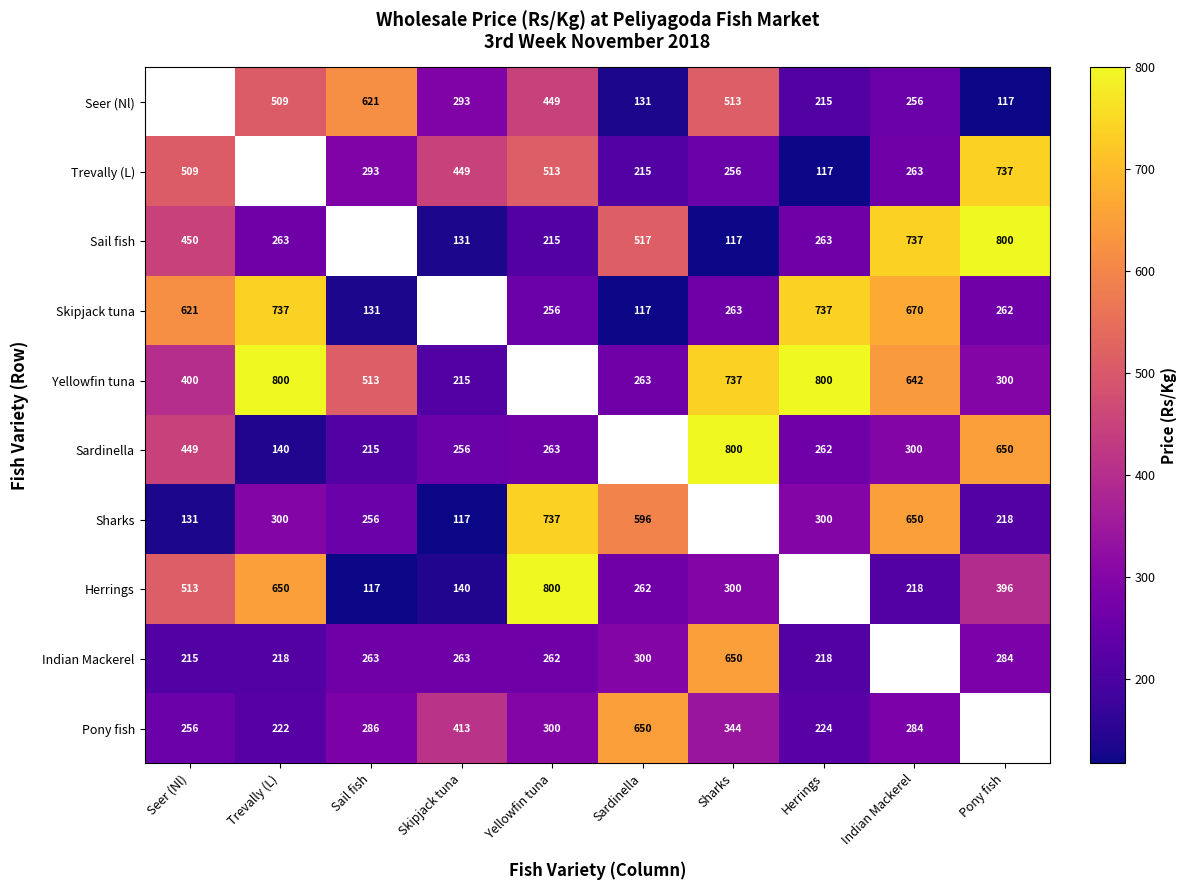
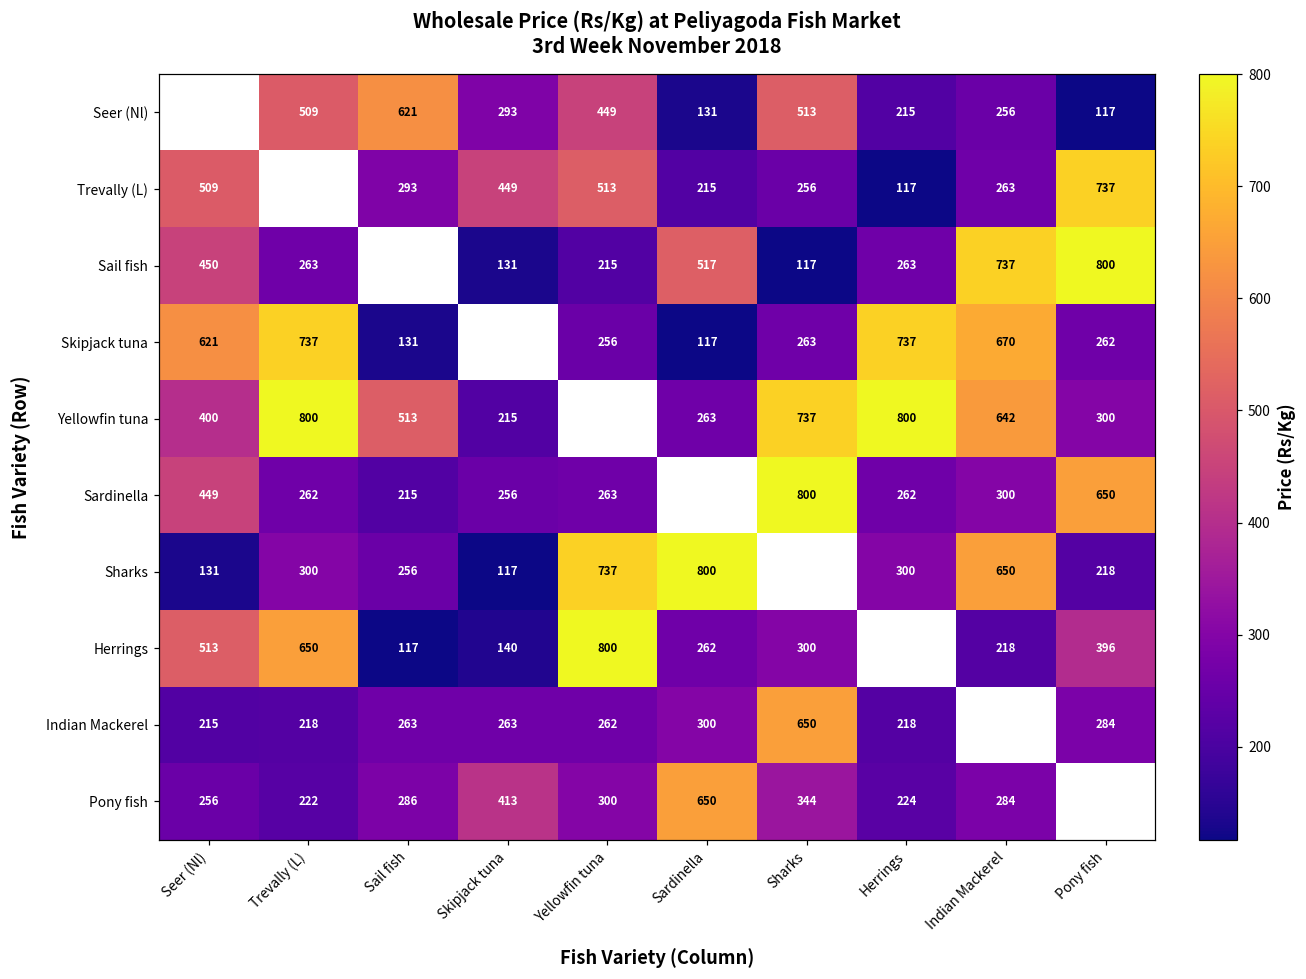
Sardinella, Trevally (L): 140 -> 262
Sharks, Sardinella: 596 -> 800
